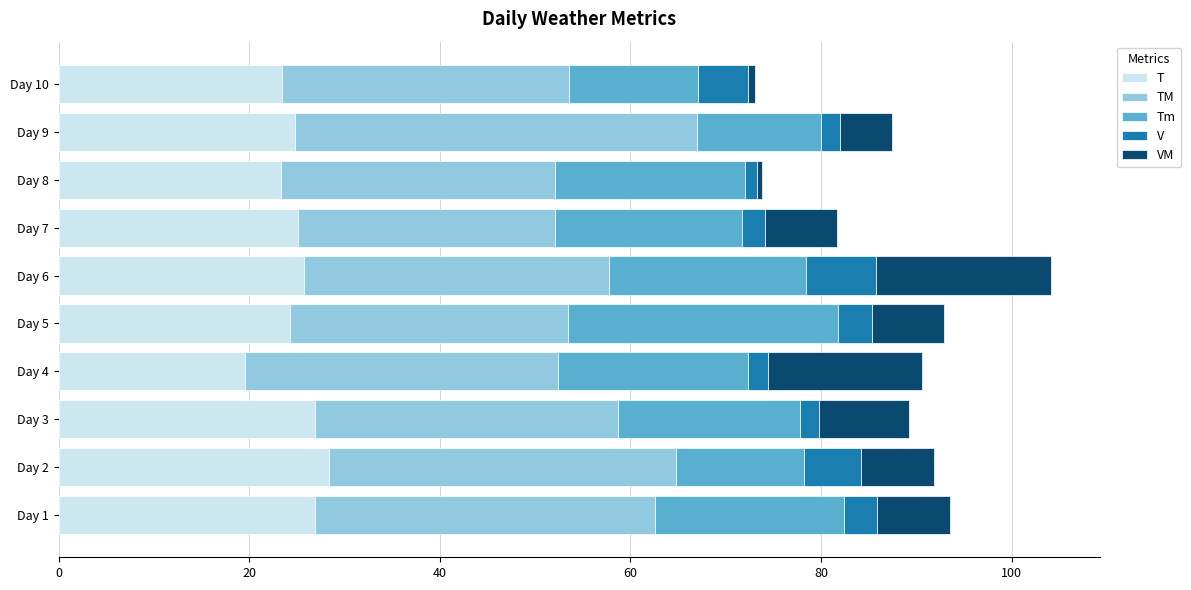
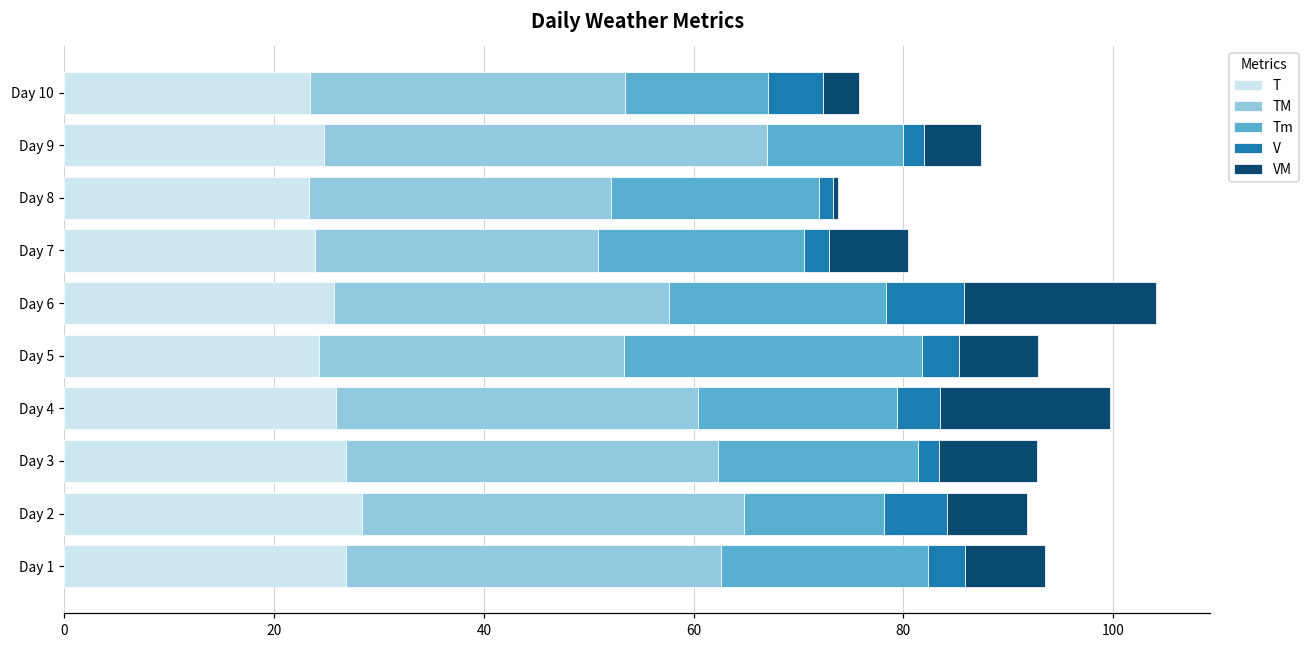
VM, Day 10: 1 -> 4
T, Day 7: 25 -> 24
T, Day 4: 20 -> 26
TM, Day 4: 33 -> 35
Tm, Day 4: 20 -> 19
V, Day 4: 2 -> 4
TM, Day 3: 32 -> 35
